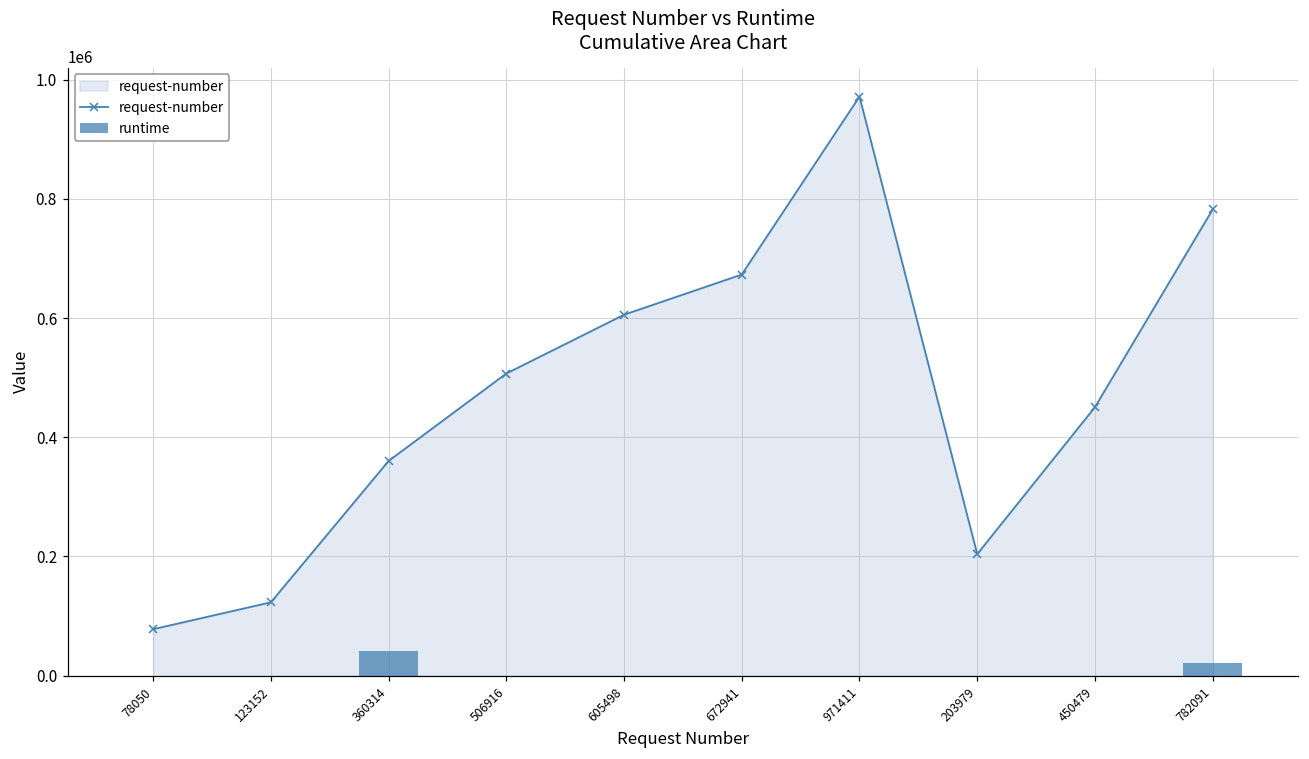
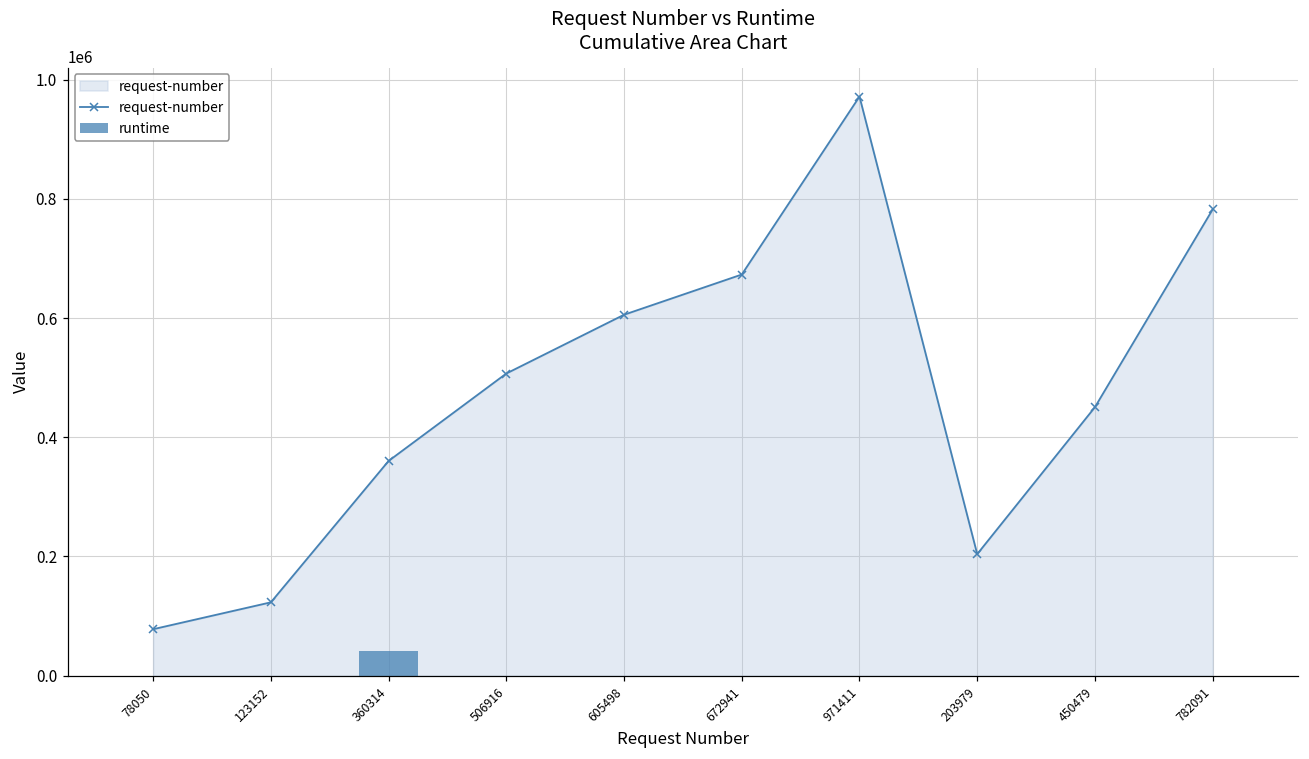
runtime, 782091: 20000 -> 0
